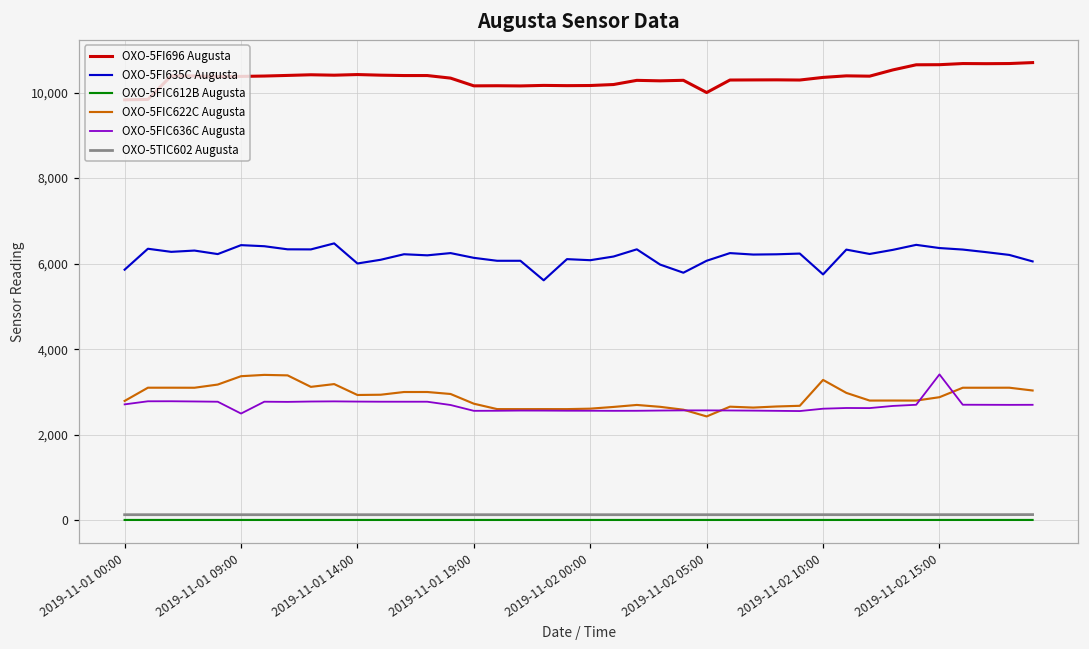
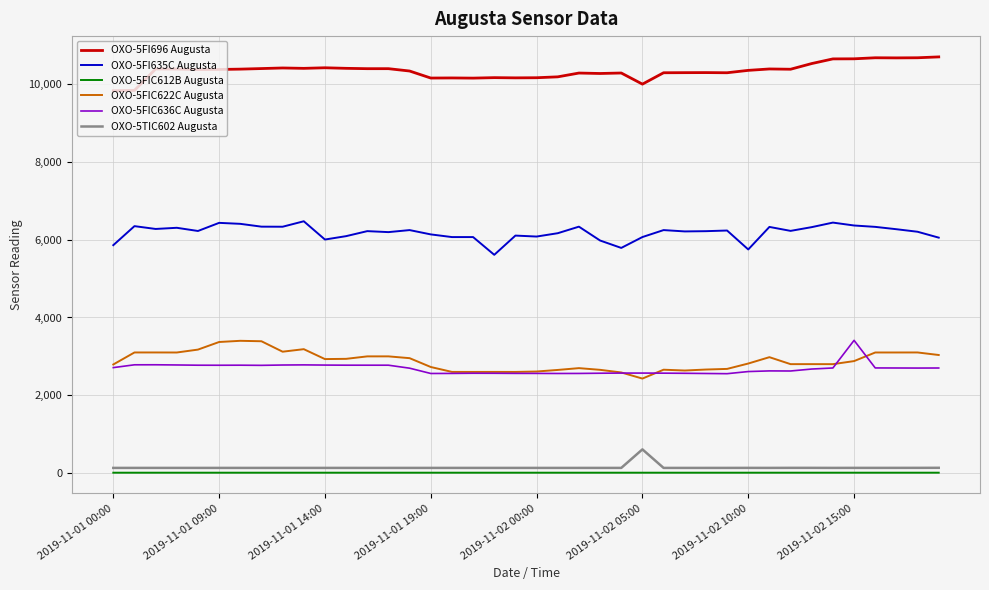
OXO-5FIC636C Augusta, 2019-11-01 09:00: 2,500 -> 2,800
OXO-5TIC602 Augusta, 2019-11-02 05:00: 100 -> 600
OXO-5FIC622C Augusta, 2019-11-02 10:00: 3,300 -> 2,800
